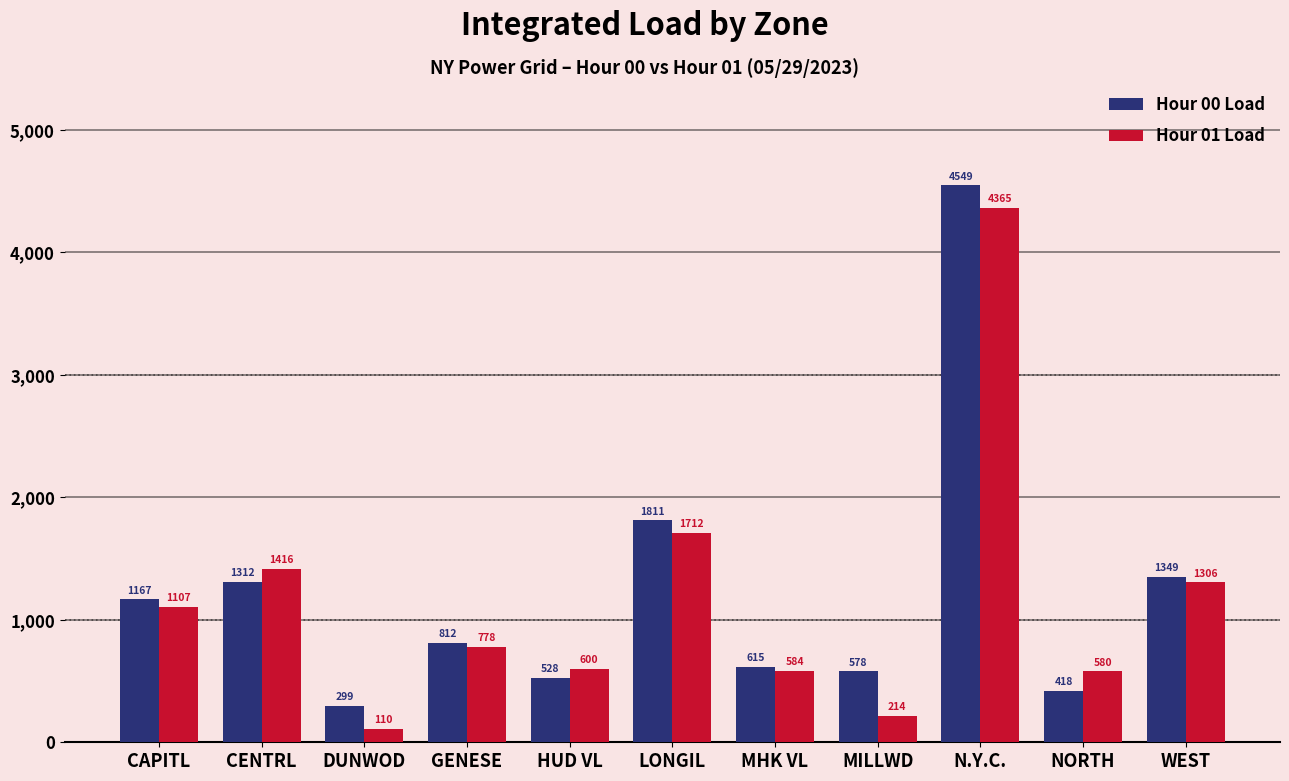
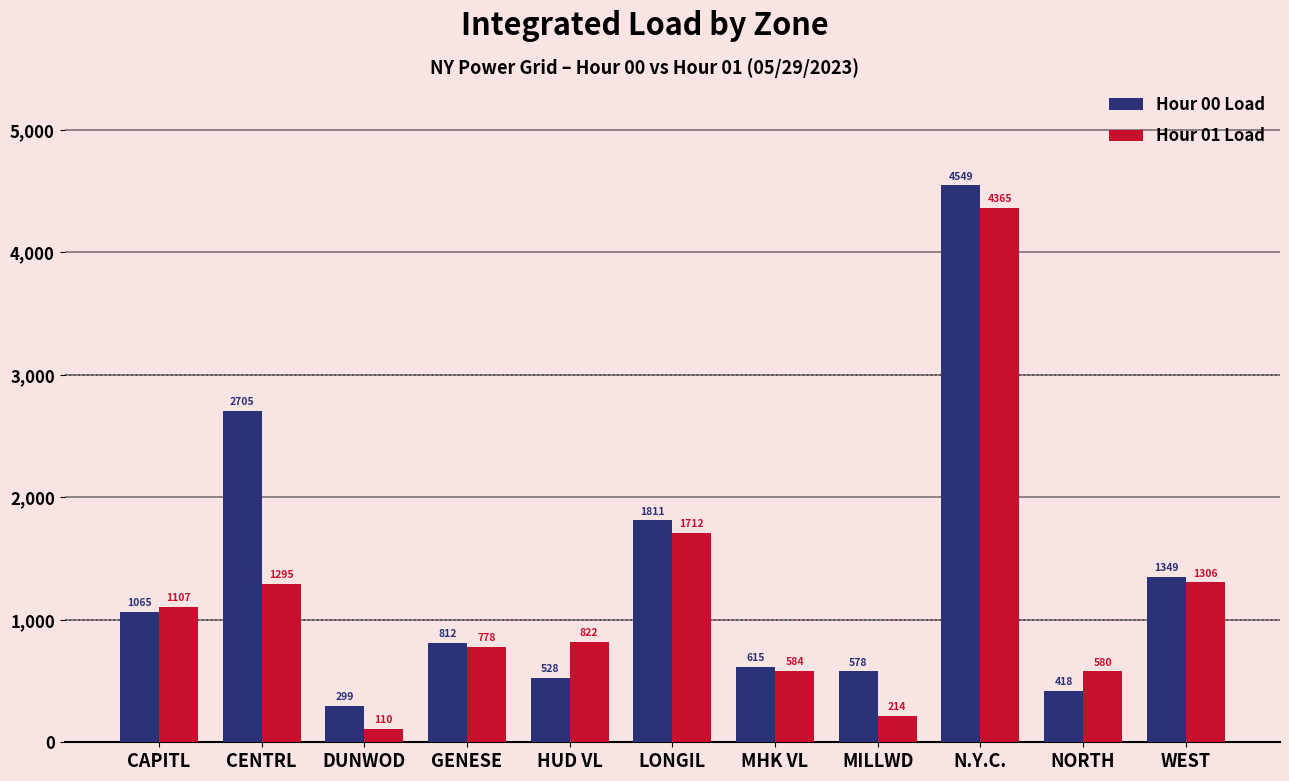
Hour 00 Load, CAPITL: 1167 -> 1065
Hour 00 Load, CENTRL: 1312 -> 2705
Hour 01 Load, CENTRL: 1416 -> 1295
Hour 01 Load, HUD VL: 600 -> 822
